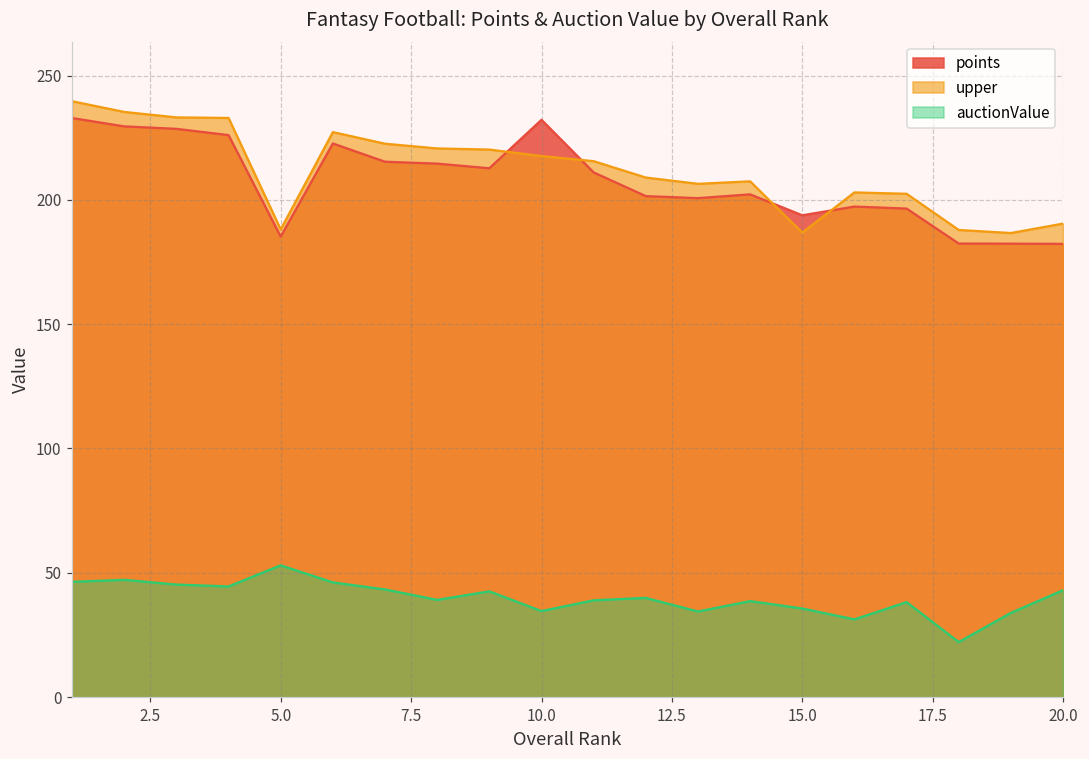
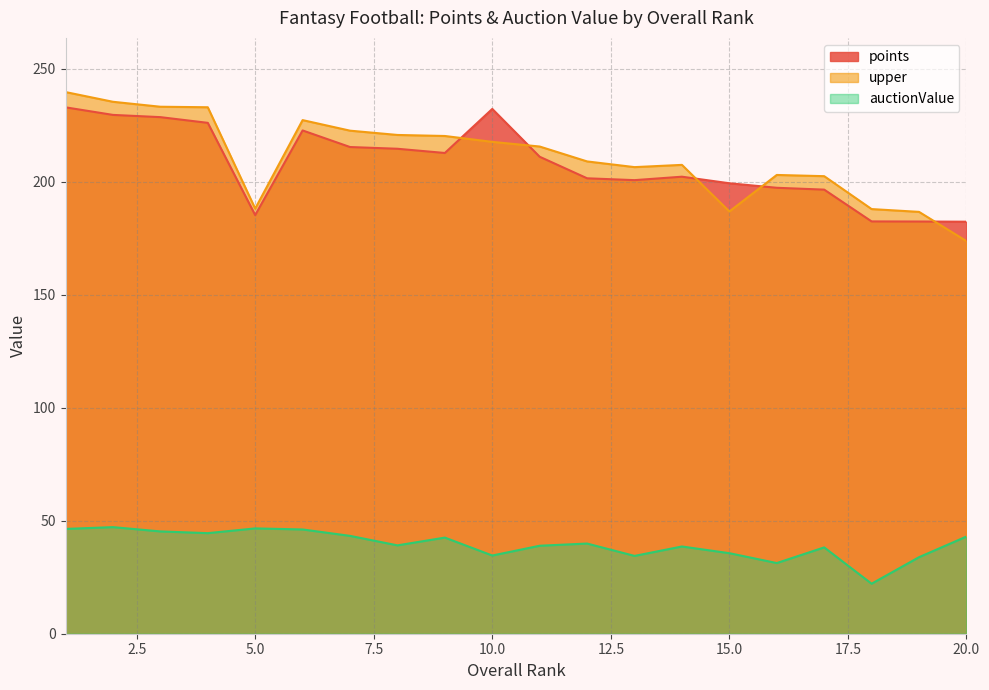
auctionValue, 5.0: 53 -> 47
points, 15.0: 194 -> 199
upper, 20.0: 190 -> 174
